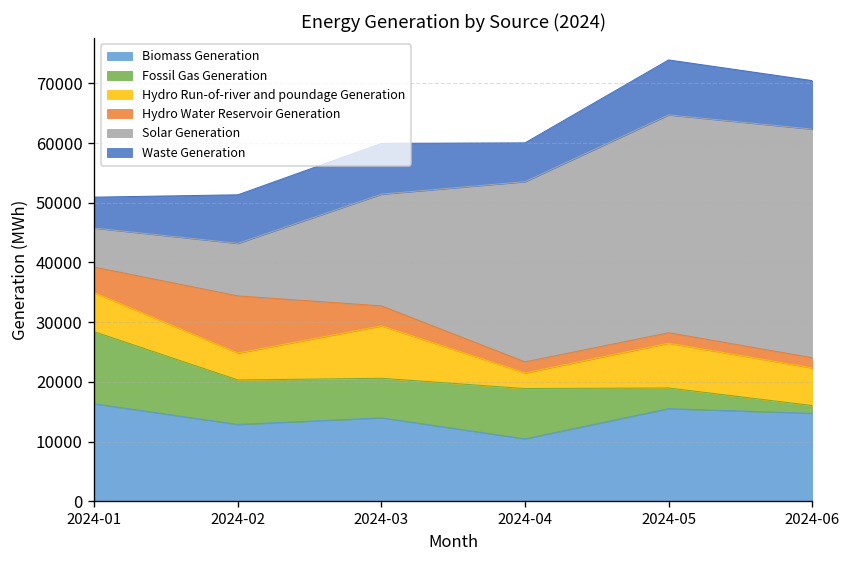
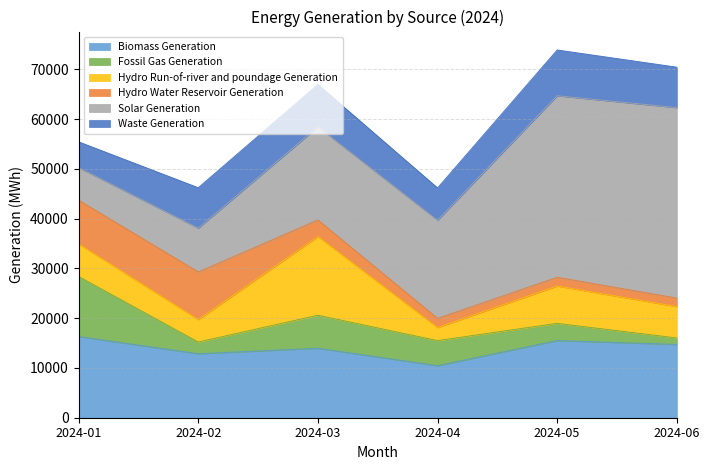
Hydro Water Reservoir Generation, 2024-01: 4000 -> 9000
Fossil Gas Generation, 2024-02: 7000 -> 2000
Hydro Run-of-river and poundage Generation, 2024-03: 9000 -> 16000
Fossil Gas Generation, 2024-04: 8000 -> 5000
Solar Generation, 2024-04: 30000 -> 20000
